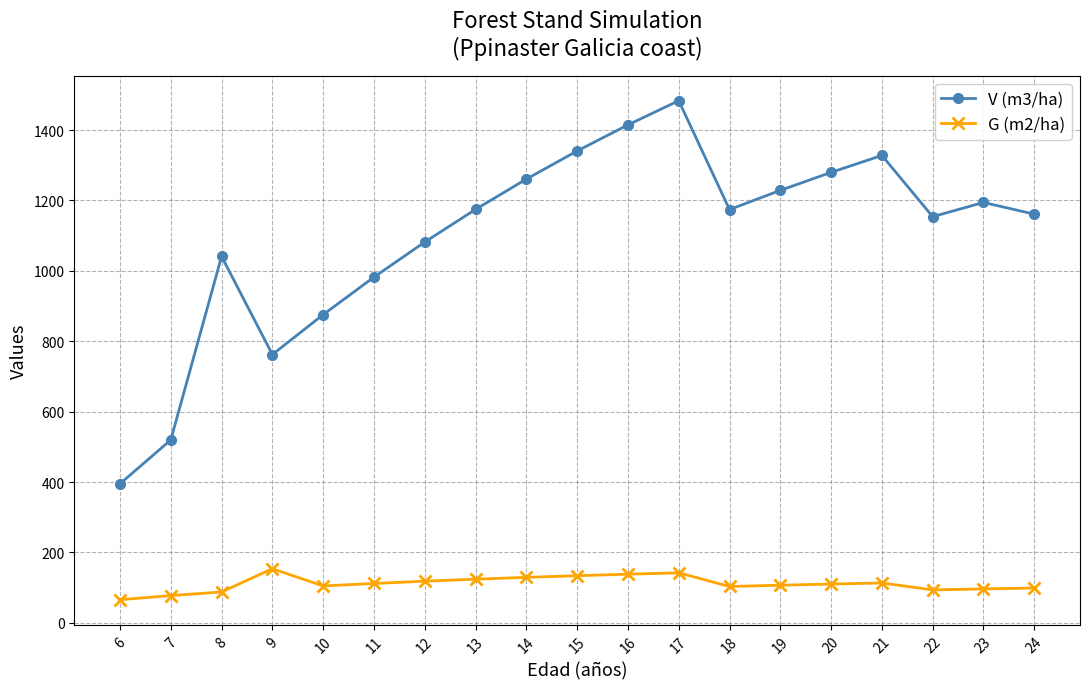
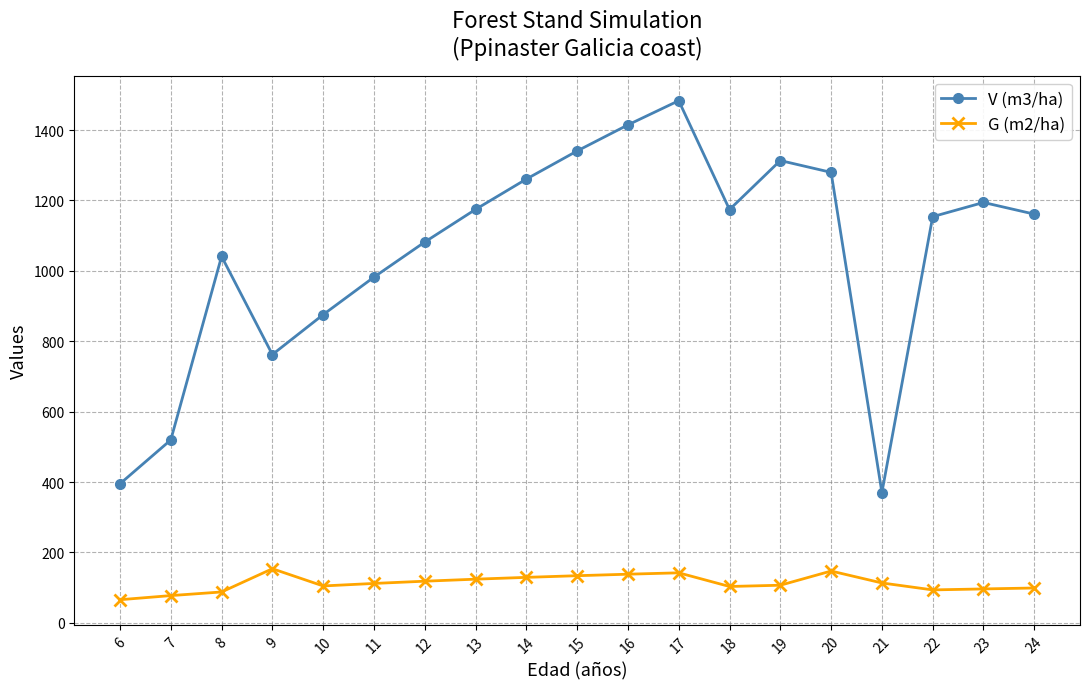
V (m3/ha), 19: 1230 -> 1310
G (m2/ha), 20: 110 -> 150
V (m3/ha), 21: 1330 -> 370
